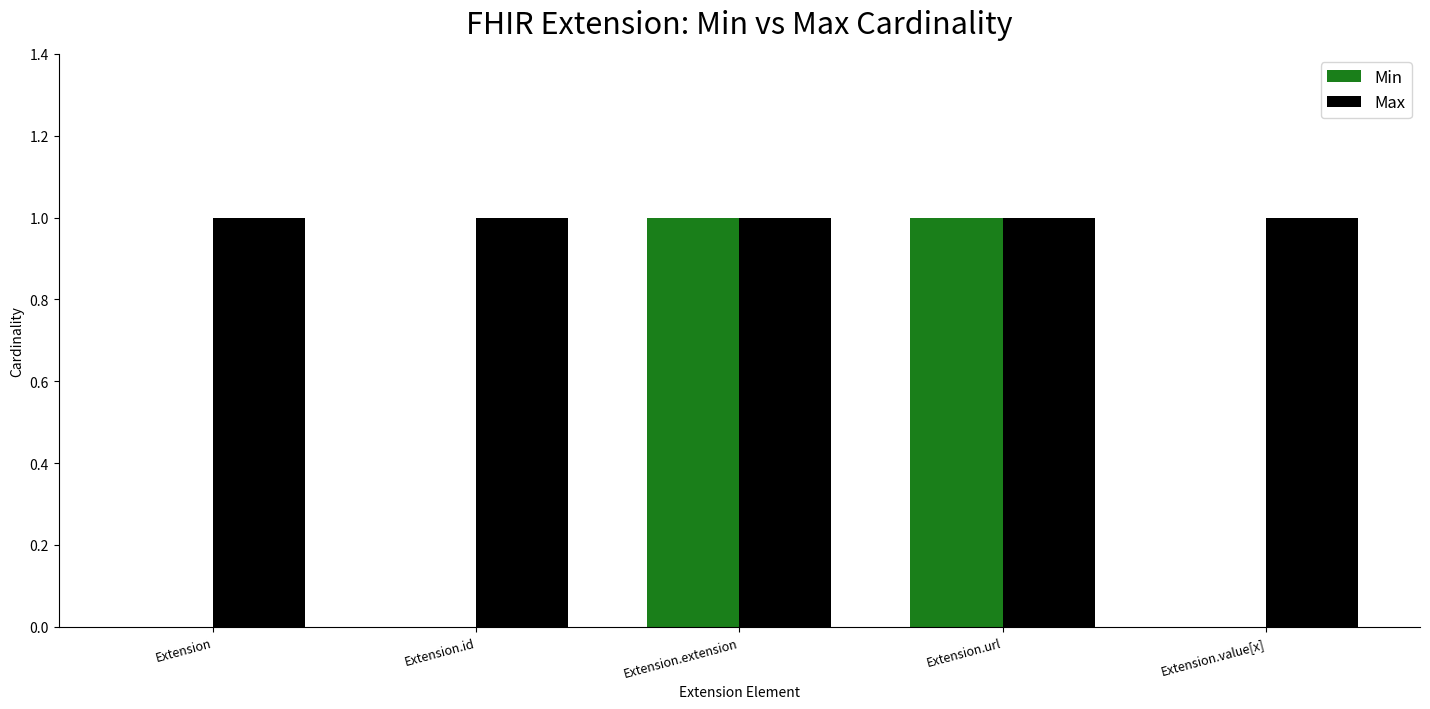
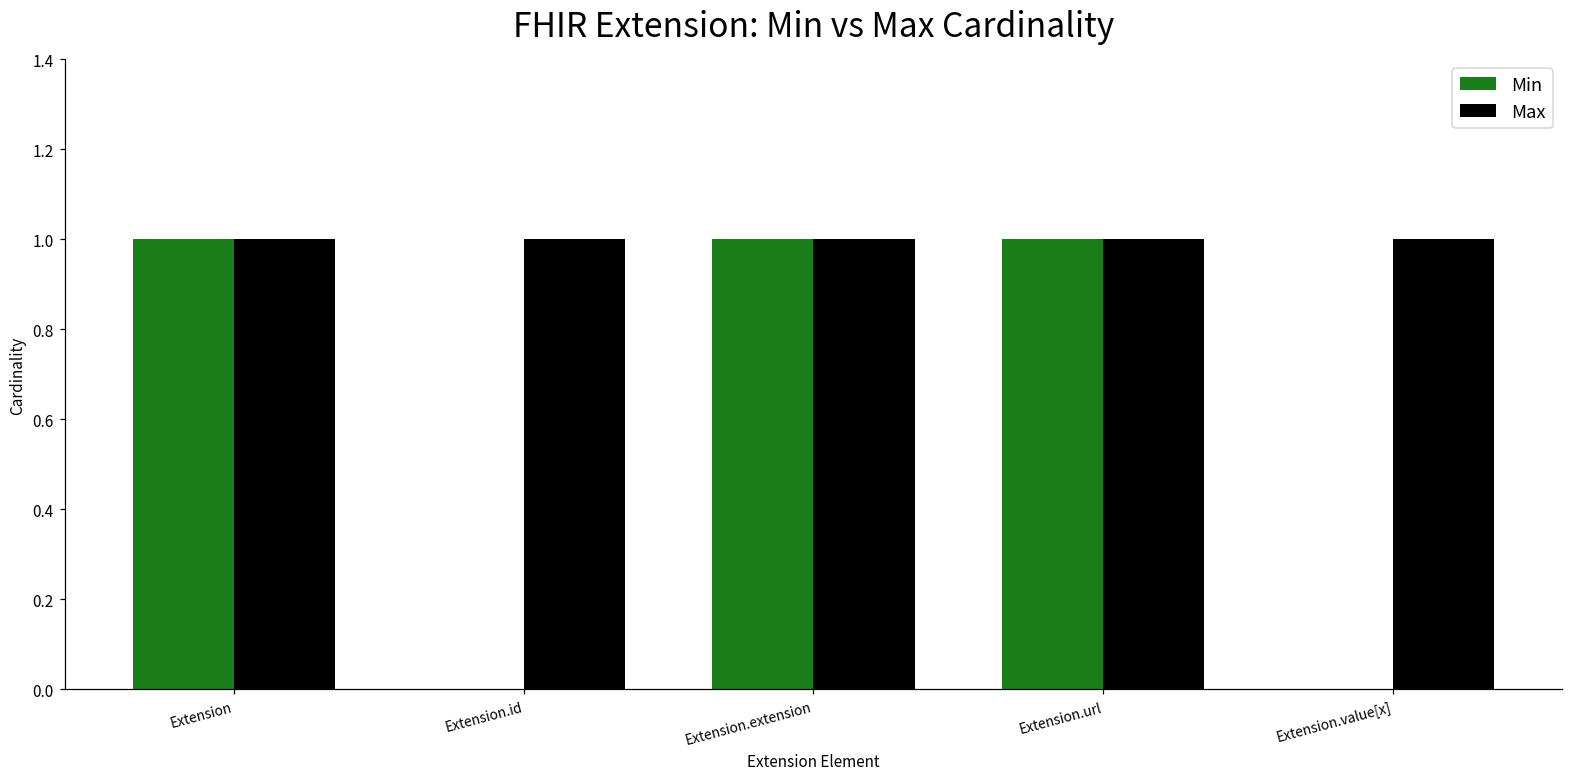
Min, Extension: 0 -> 1
